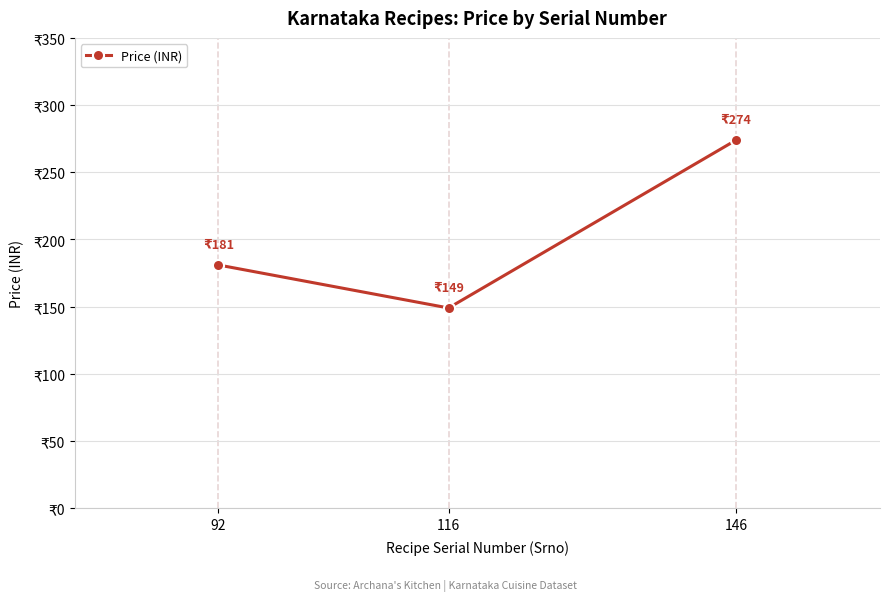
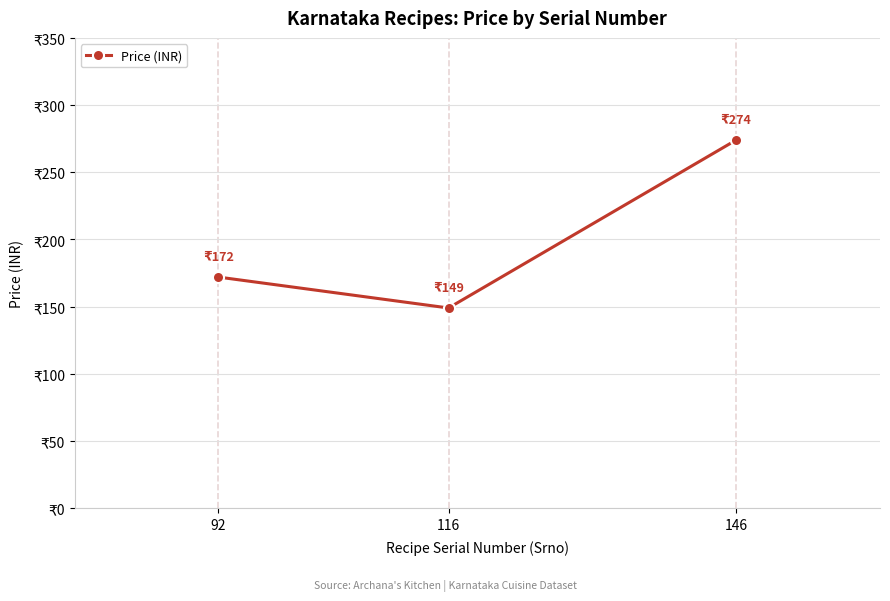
92: 181 -> 172
